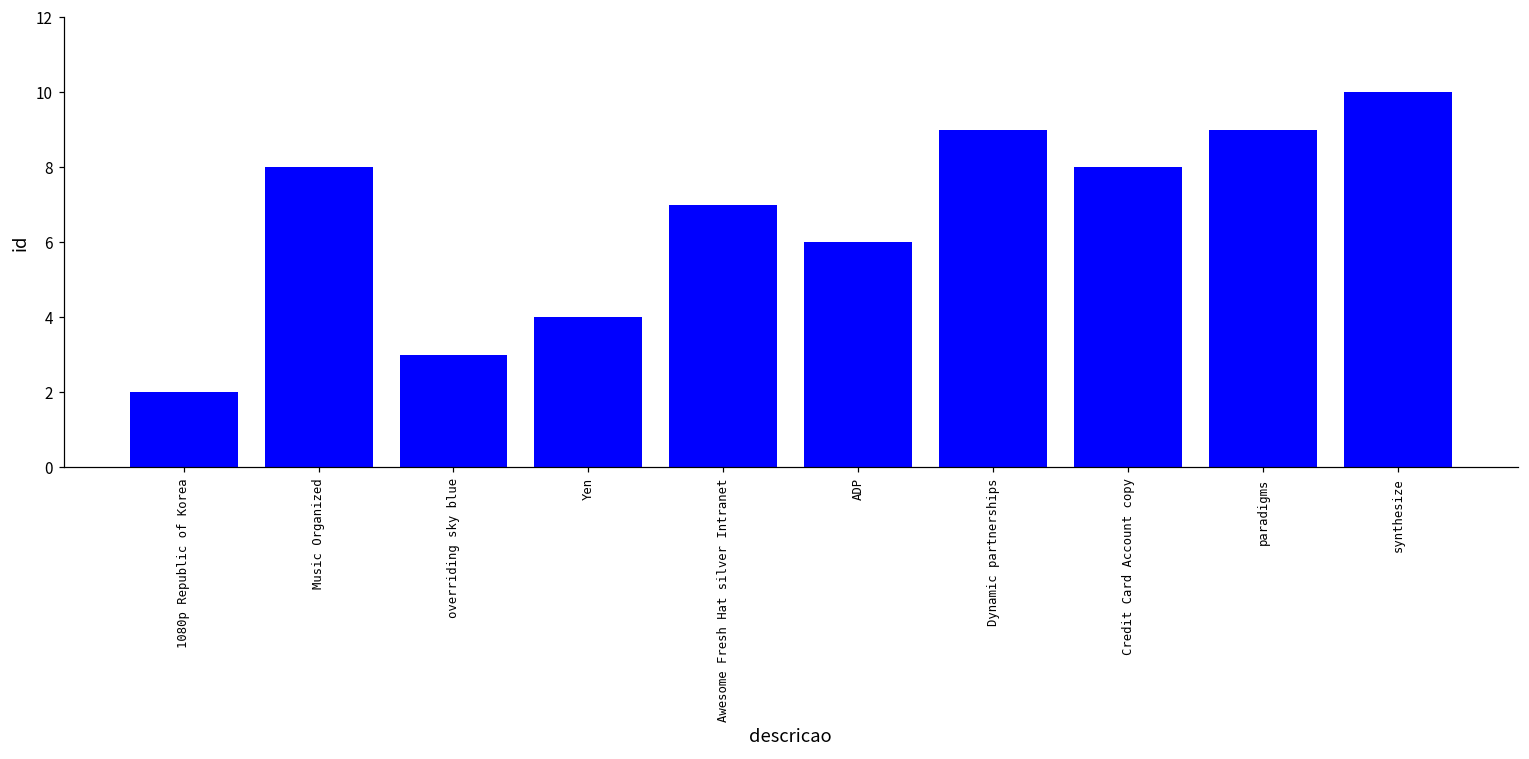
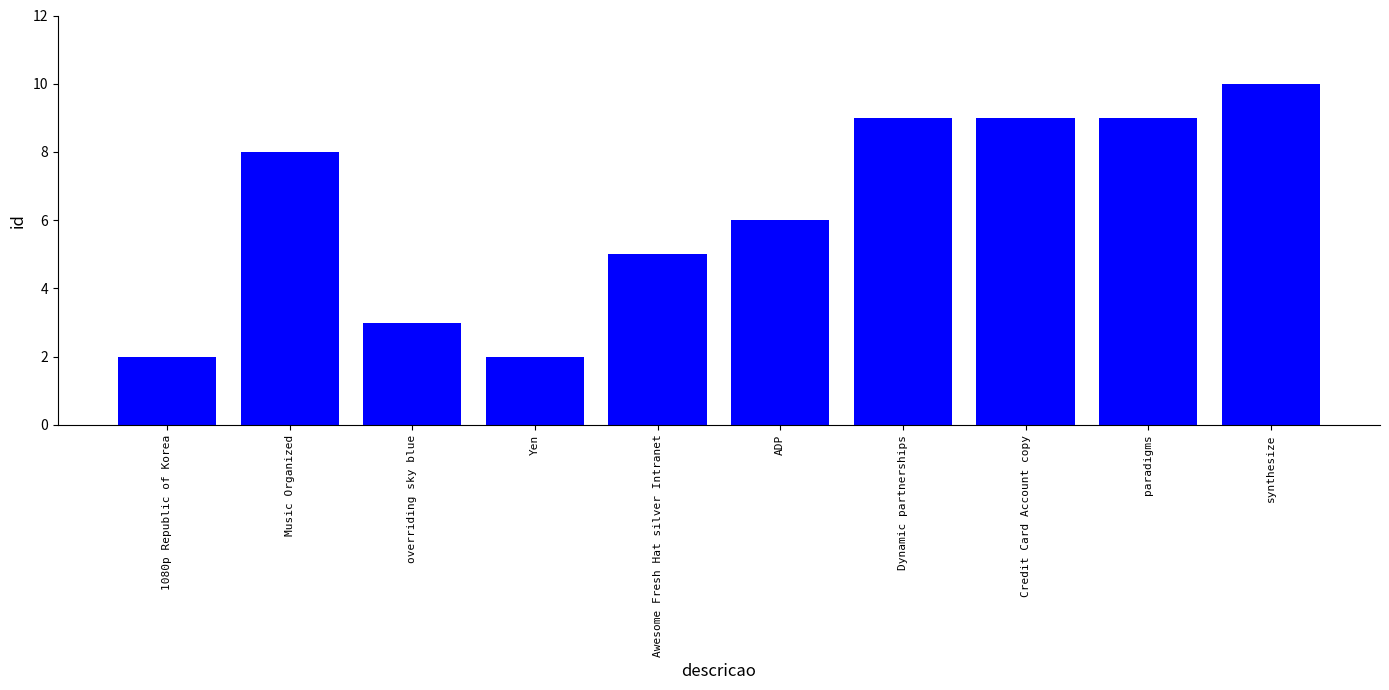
Yen: 4 -> 2
Awesome Fresh Hat silver Intranet: 7 -> 5
Credit Card Account copy: 8 -> 9
